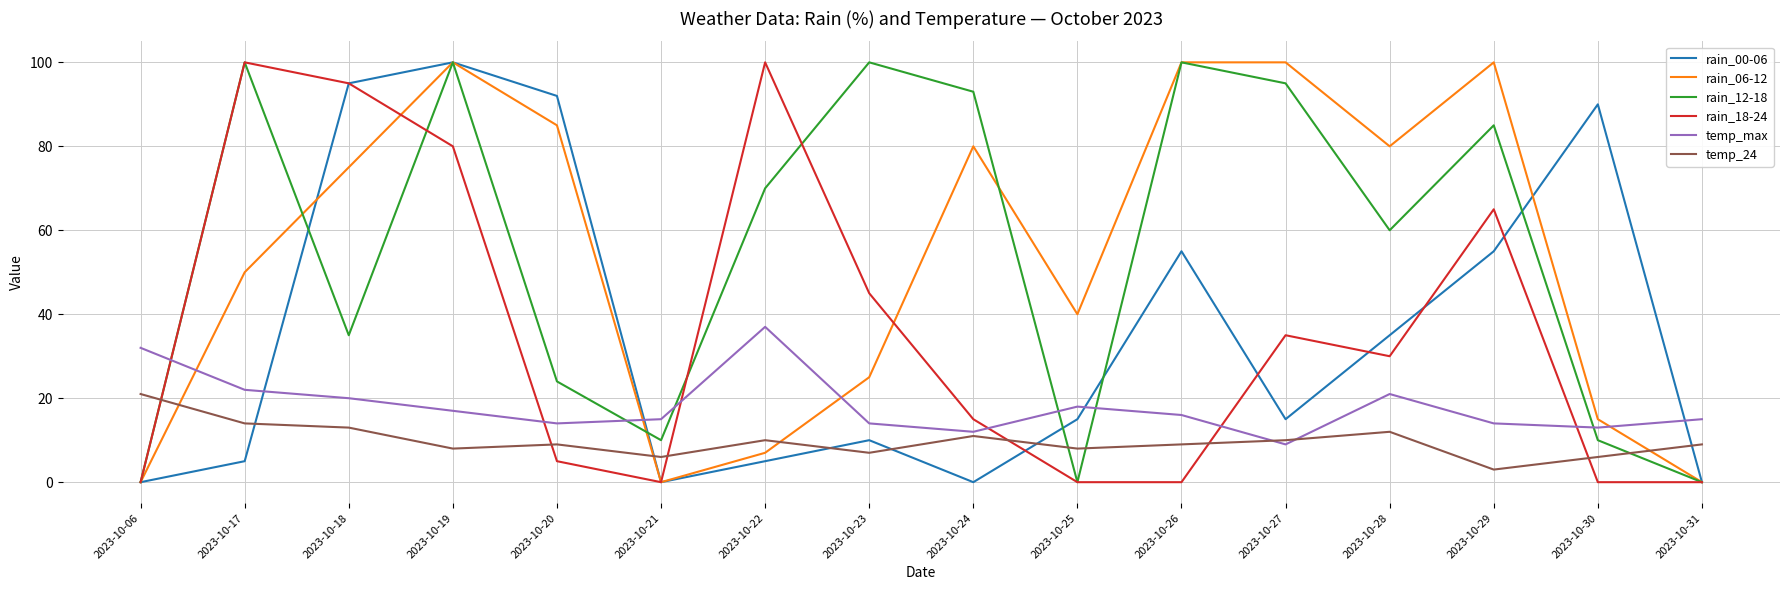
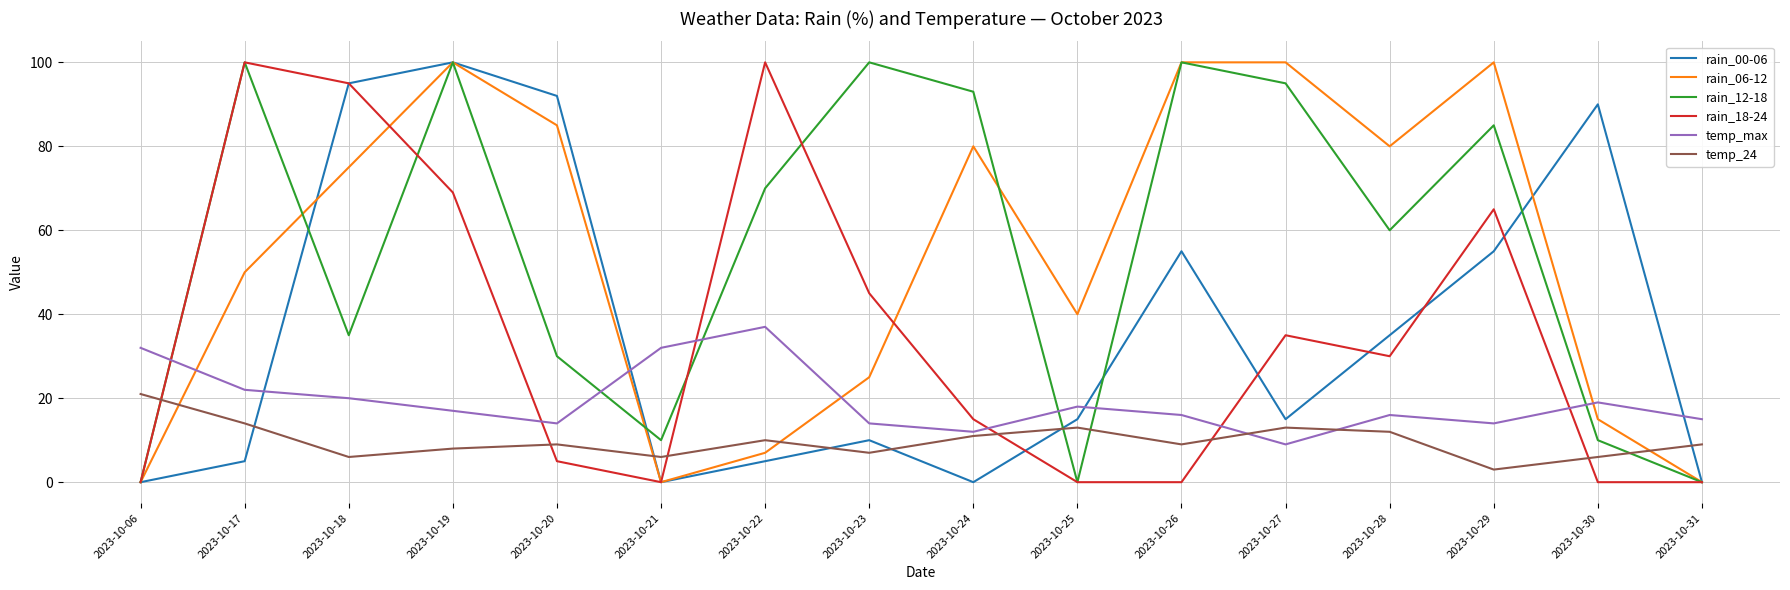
temp_24, 2023-10-18: 13 -> 6
rain_18-24, 2023-10-19: 80 -> 69
rain_12-18, 2023-10-20: 24 -> 30
temp_max, 2023-10-21: 15 -> 32
temp_24, 2023-10-25: 8 -> 13
temp_24, 2023-10-27: 10 -> 13
temp_max, 2023-10-28: 21 -> 16
temp_max, 2023-10-30: 13 -> 19
